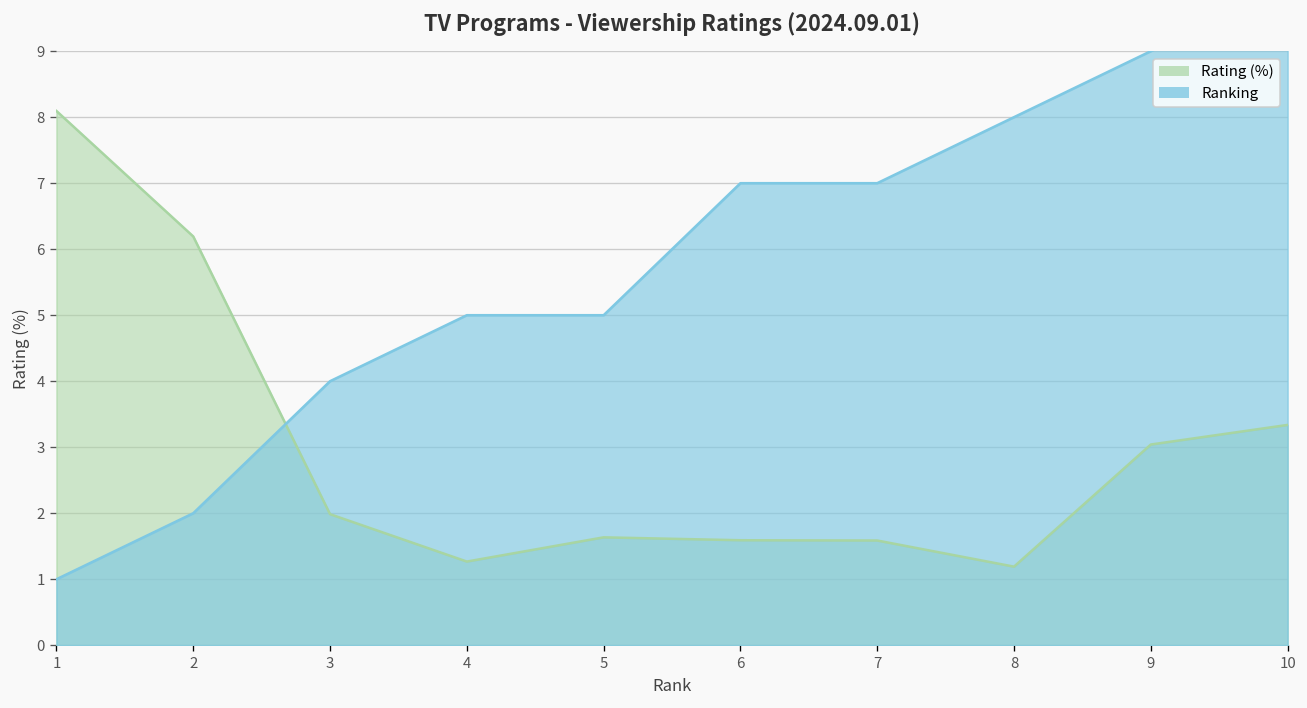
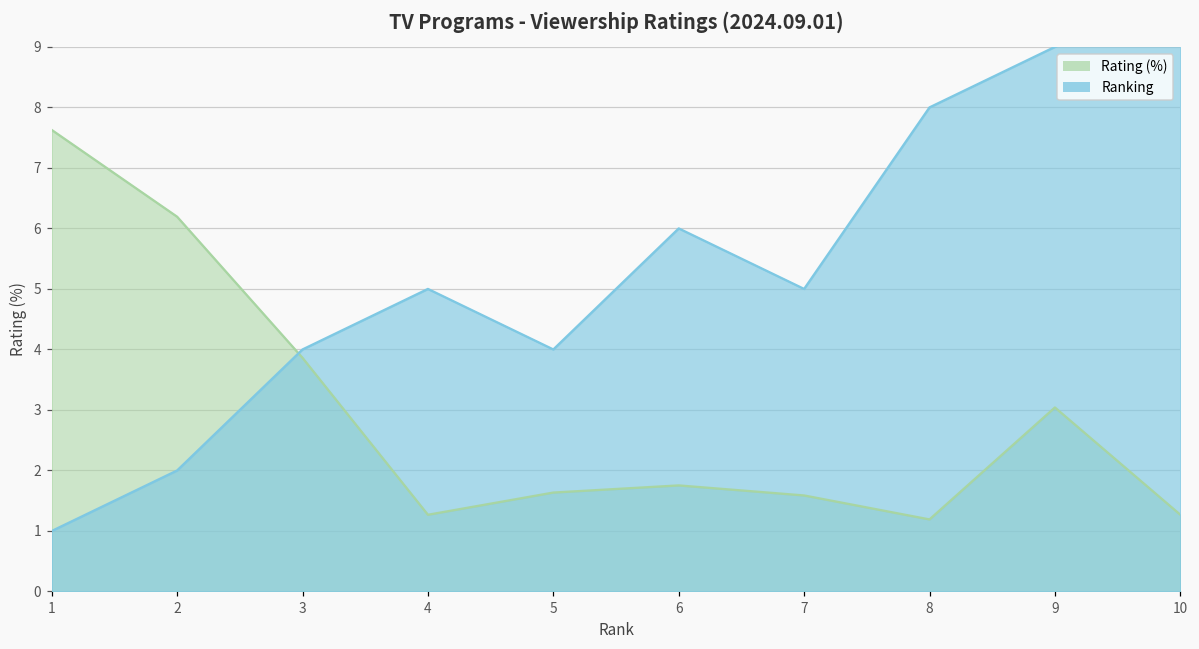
Rating (%), 1: 8.1 -> 7.6
Rating (%), 3: 2.0 -> 3.9
Ranking, 5: 5 -> 4
Rating (%), 6: 1.6 -> 1.8
Ranking, 6: 7 -> 6
Ranking, 7: 7 -> 5
Rating (%), 10: 3.3 -> 1.3
